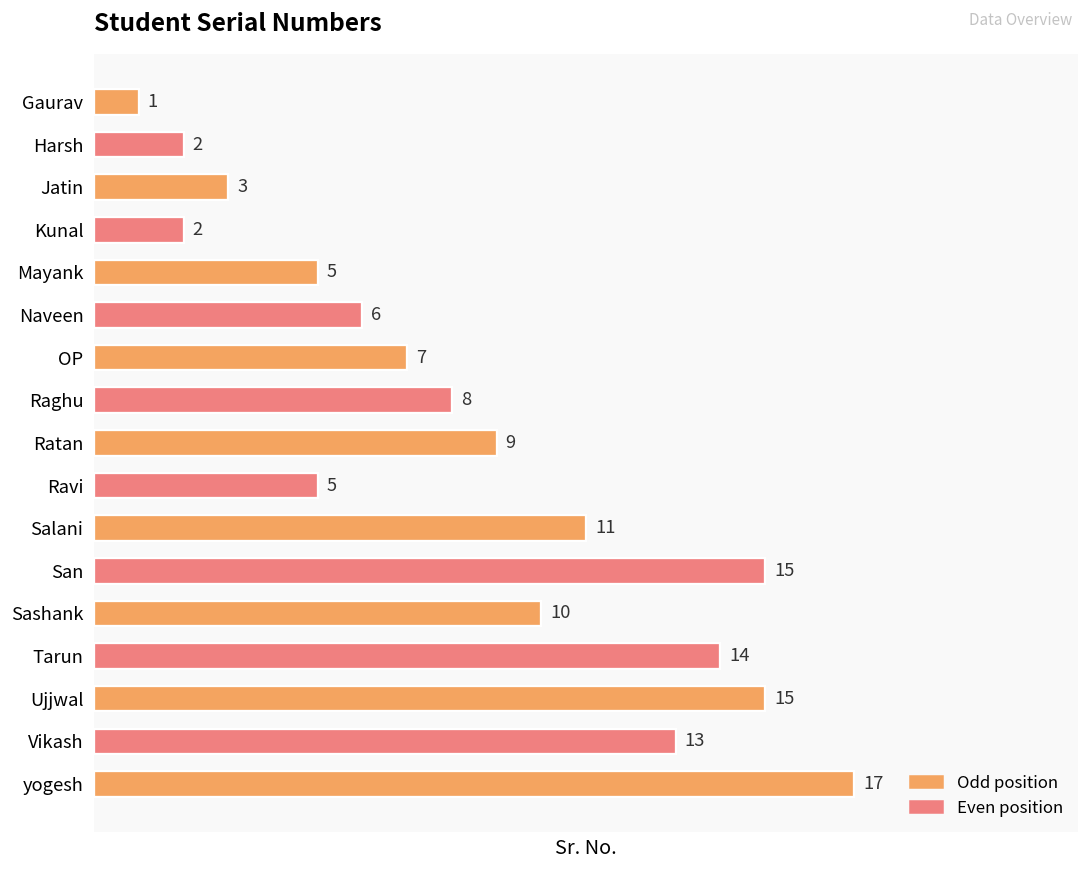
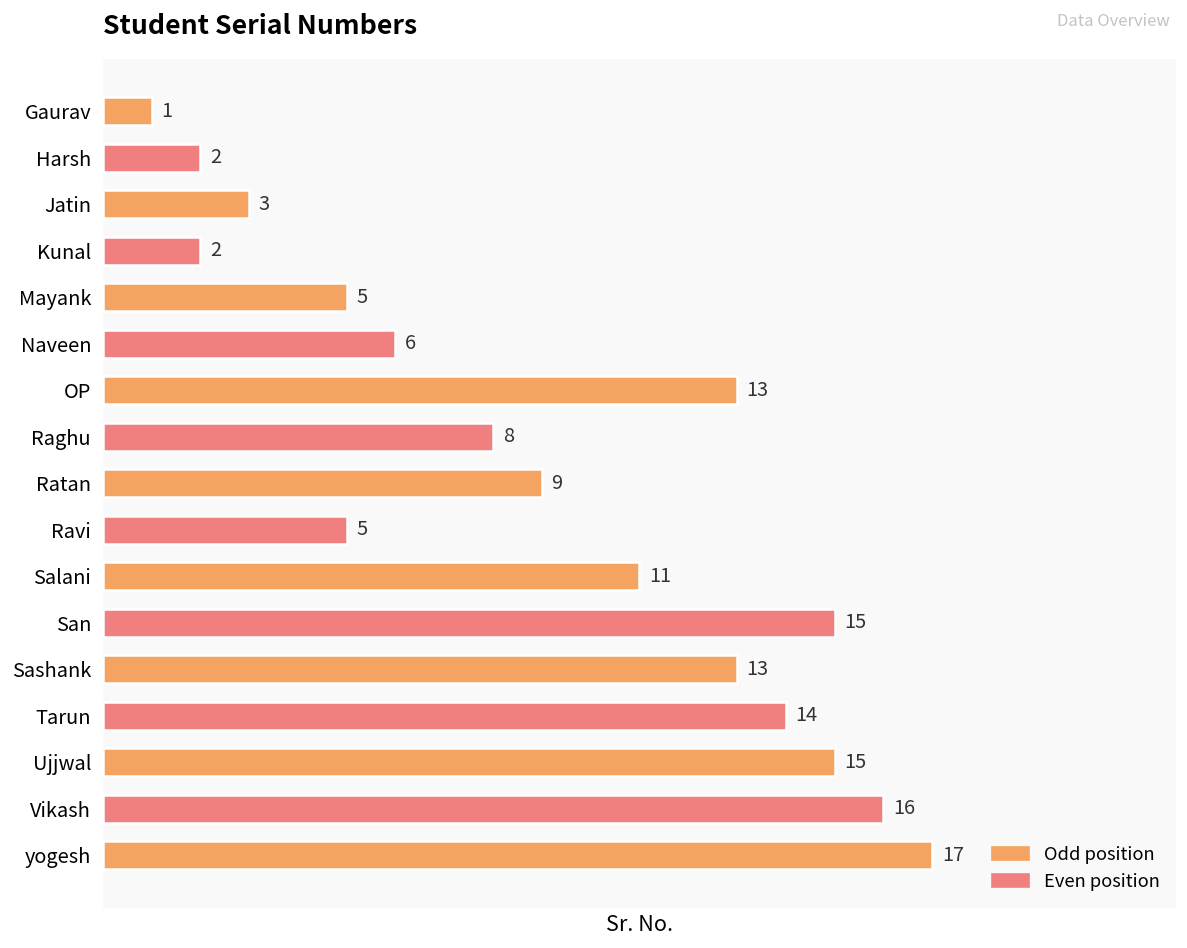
OP: 7 -> 13
Sashank: 10 -> 13
Vikash: 13 -> 16
